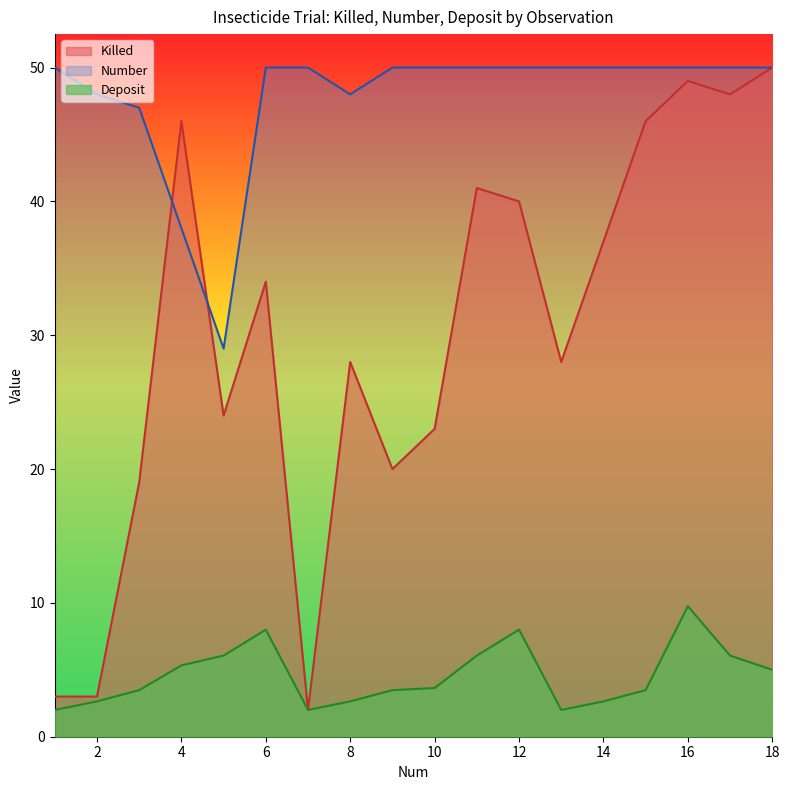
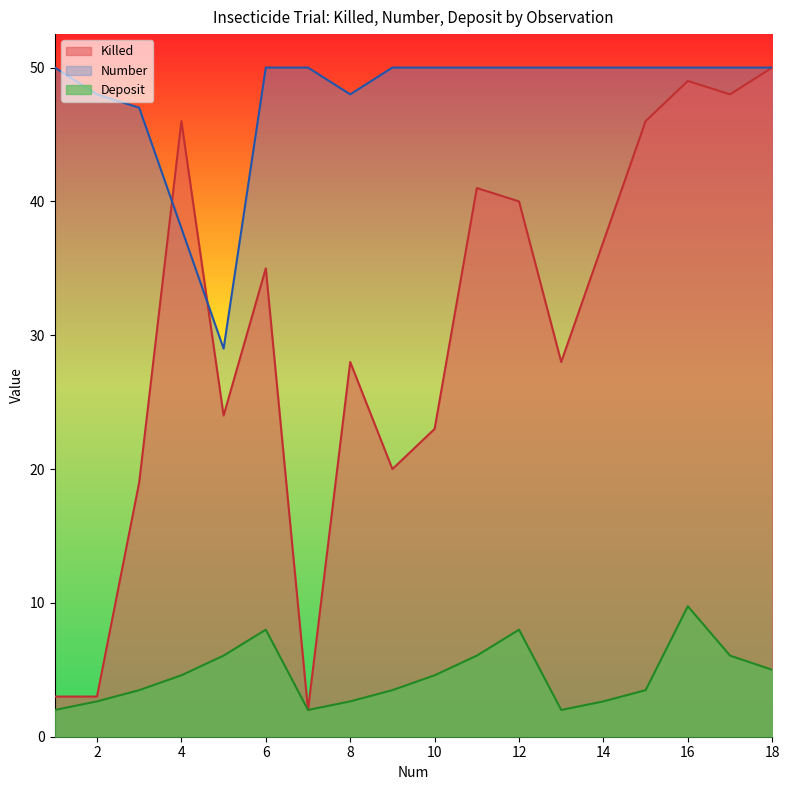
Deposit, 4: 5.3 -> 4.6
Killed, 6: 34 -> 35
Deposit, 10: 3.6 -> 4.6
